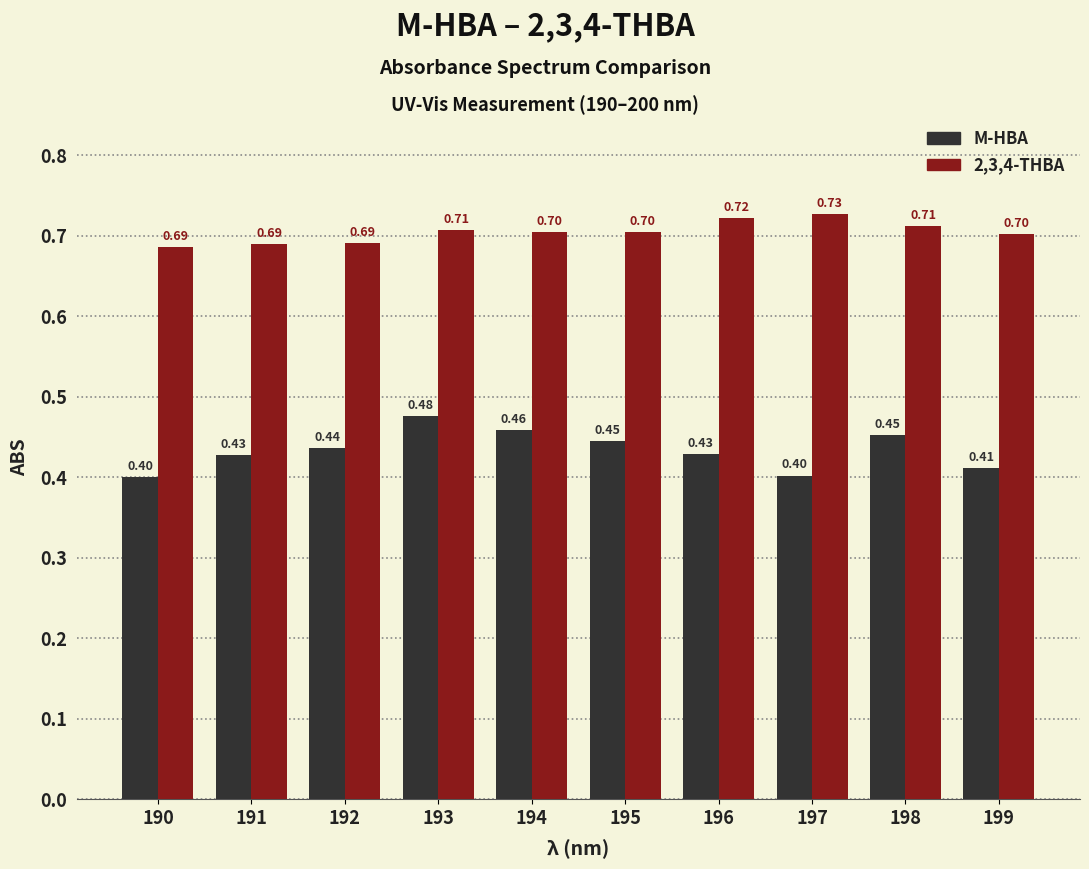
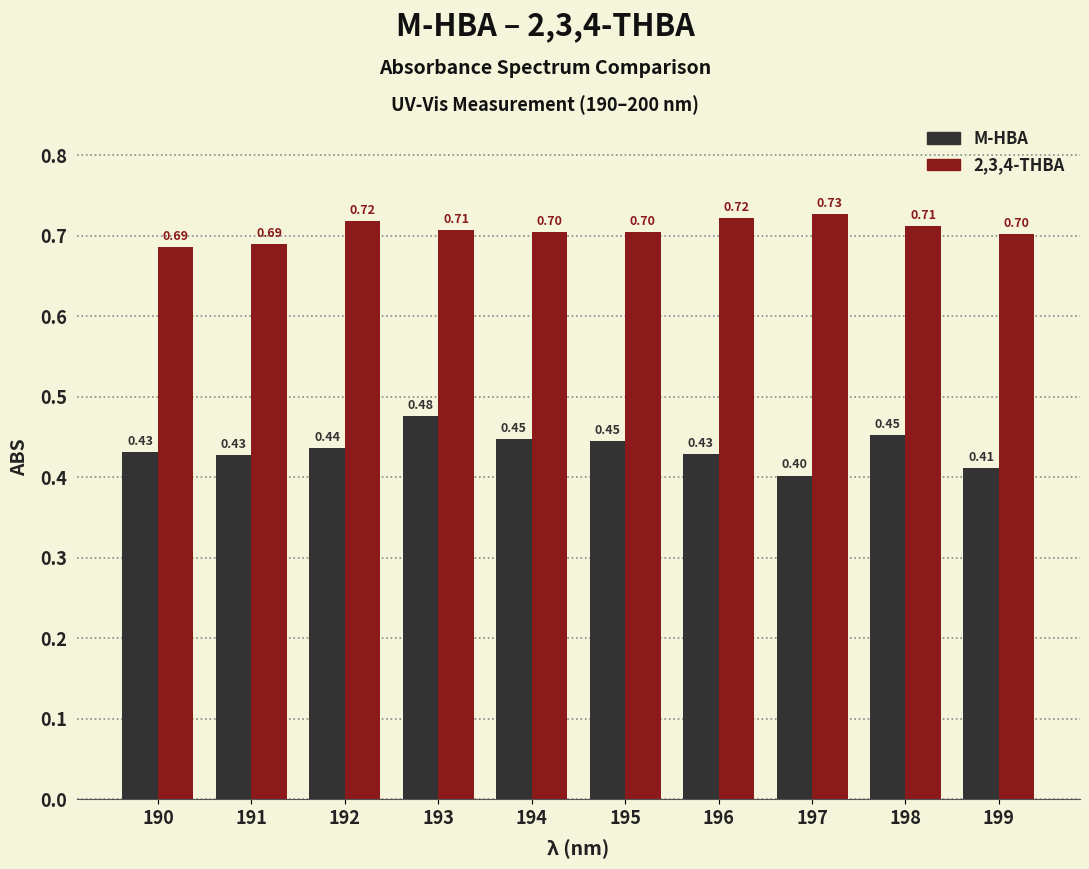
M-HBA, 190: 0.40 -> 0.43
2,3,4-THBA, 192: 0.69 -> 0.72
M-HBA, 194: 0.46 -> 0.45
